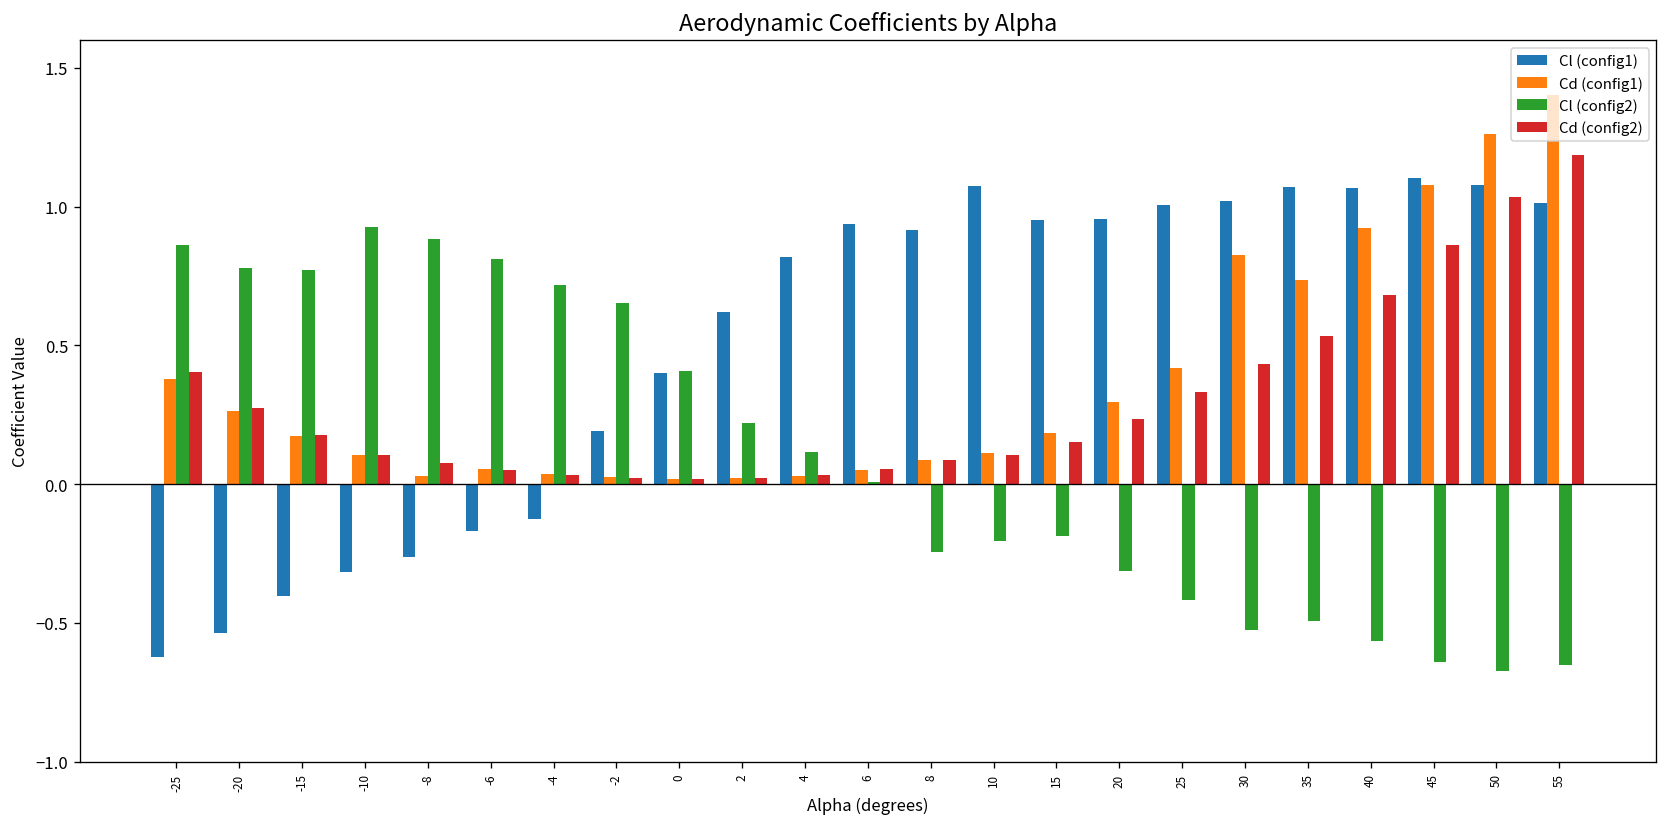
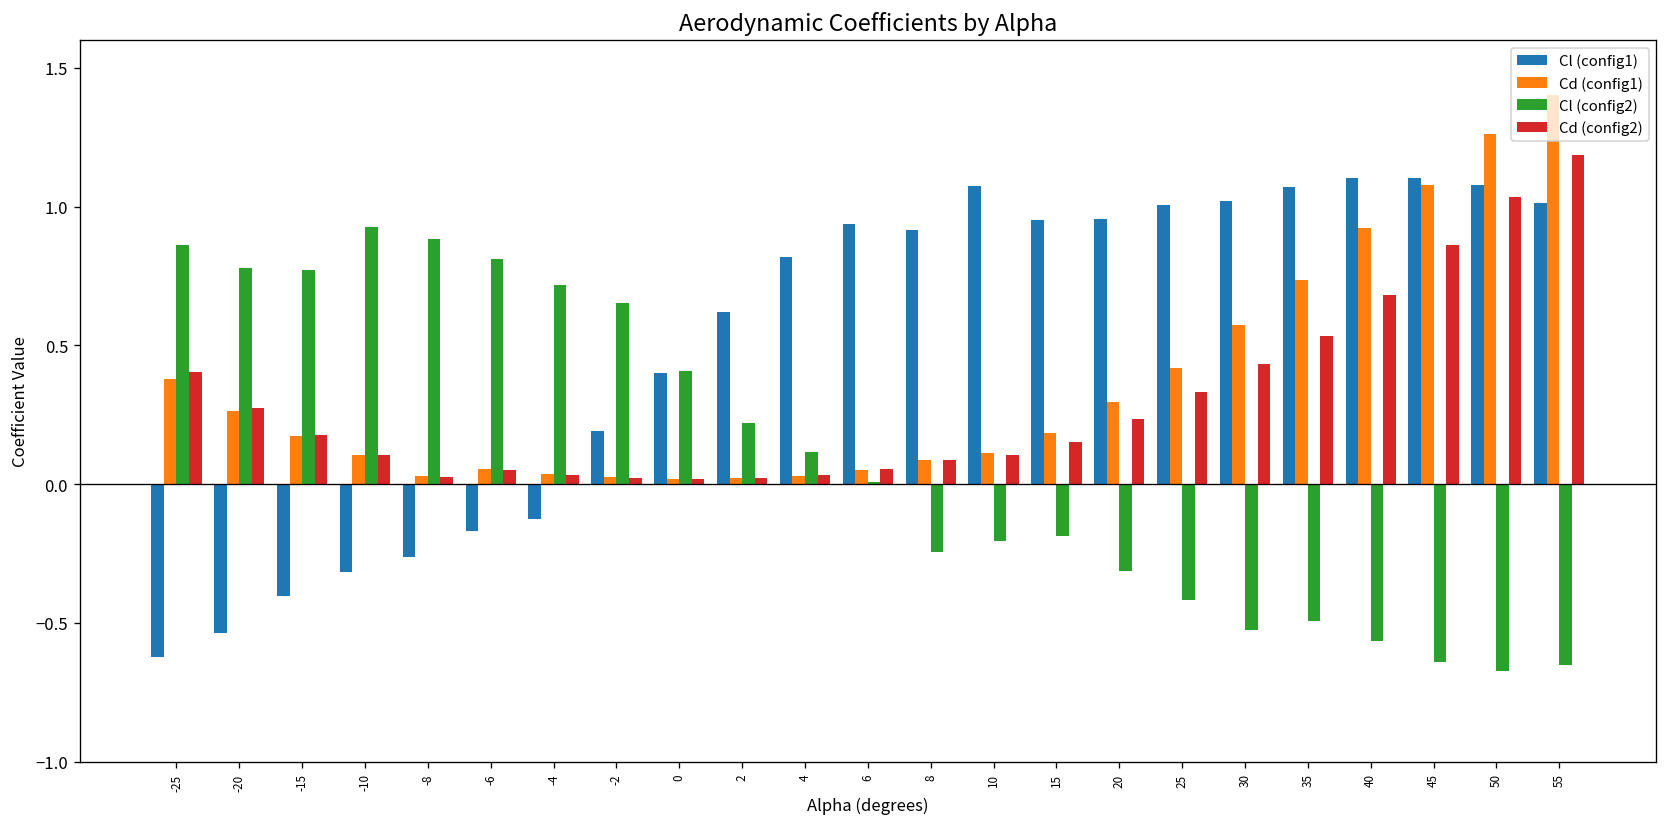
Cd (config2), -8: 0.08 -> 0.02
Cd (config1), 30: 0.82 -> 0.58
Cl (config1), 40: 1.07 -> 1.10
